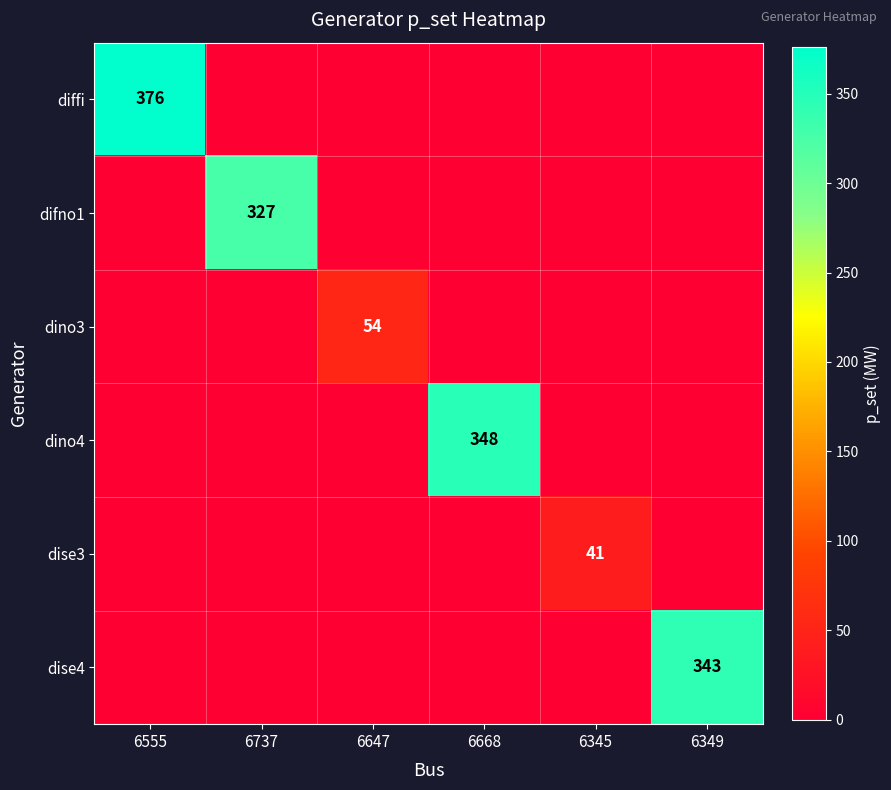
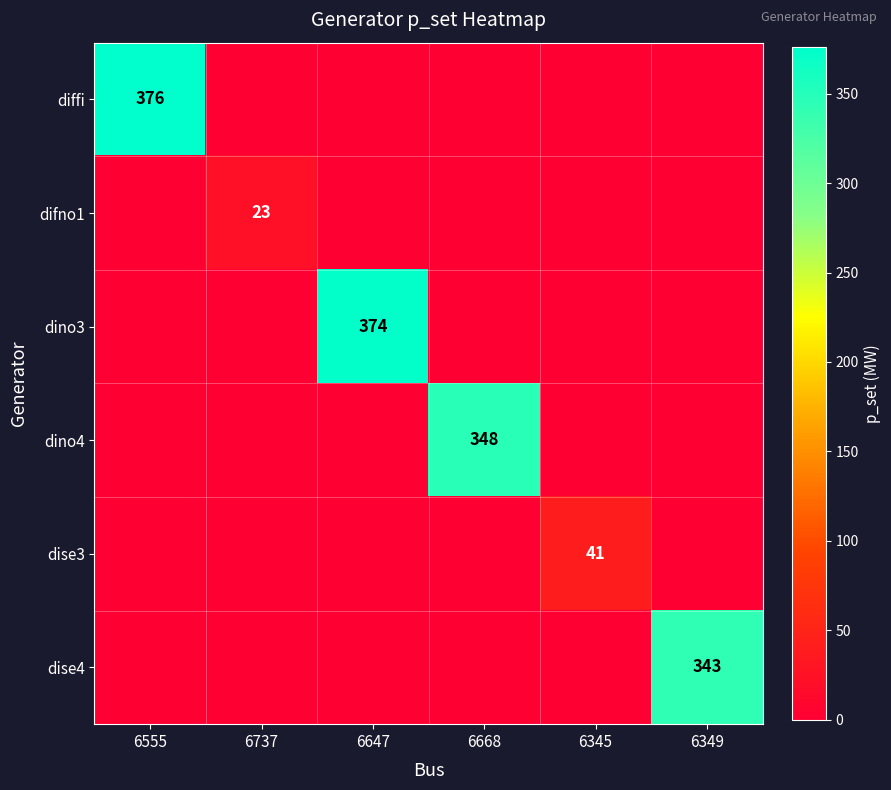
difno1, 6737: 327 -> 23
dino3, 6647: 54 -> 374
